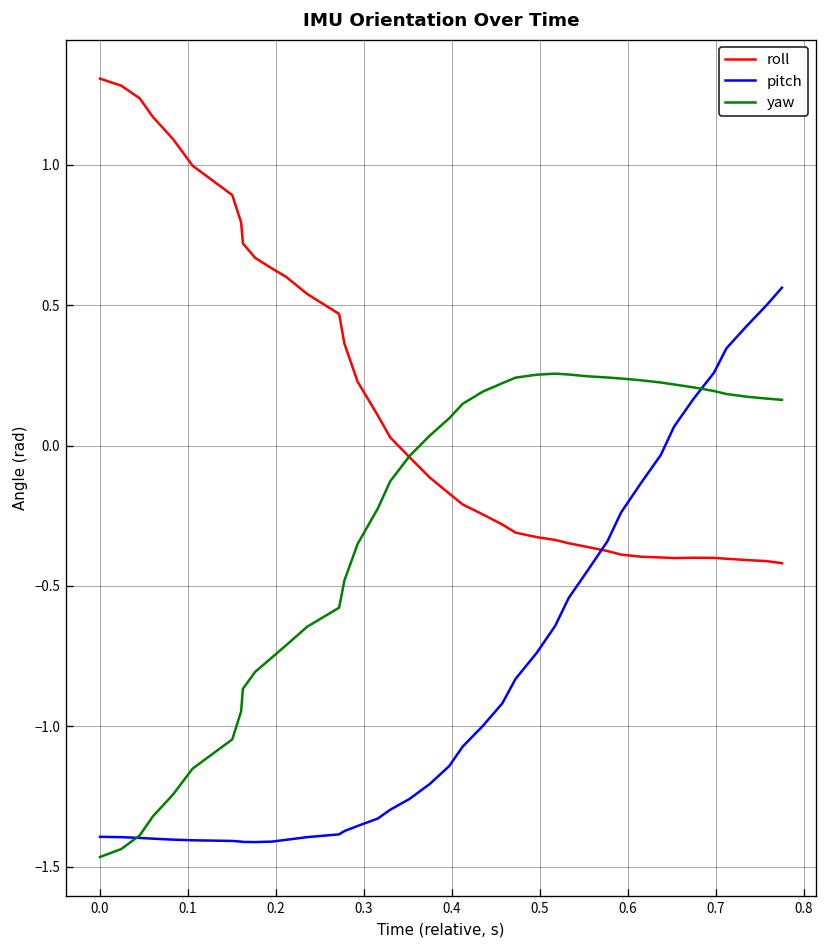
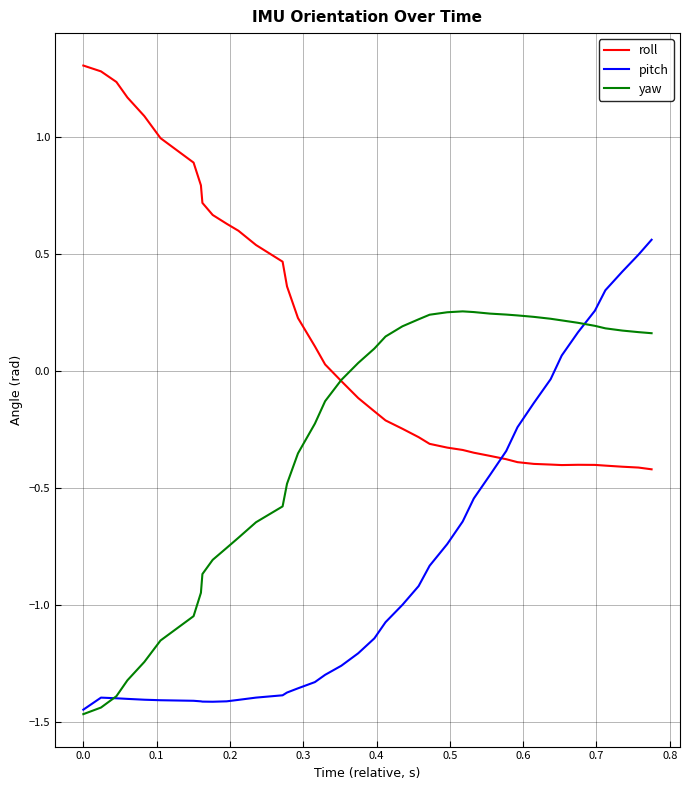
pitch, 0.0: -1.39 -> -1.45
